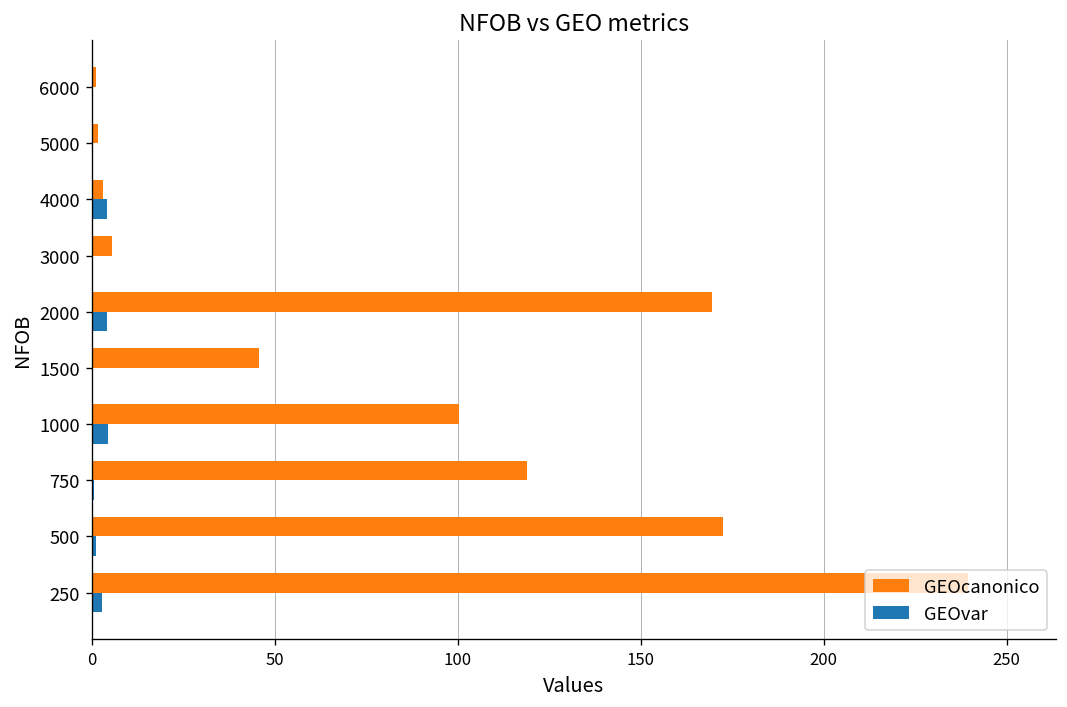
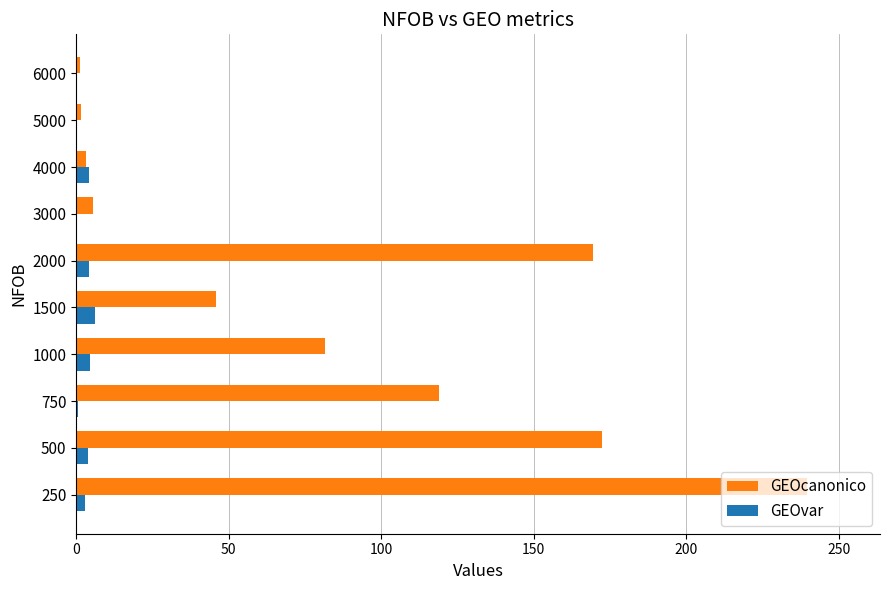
GEOvar, 1500: 0 -> 6
GEOcanonico, 1000: 100 -> 82
GEOvar, 500: 1 -> 4
